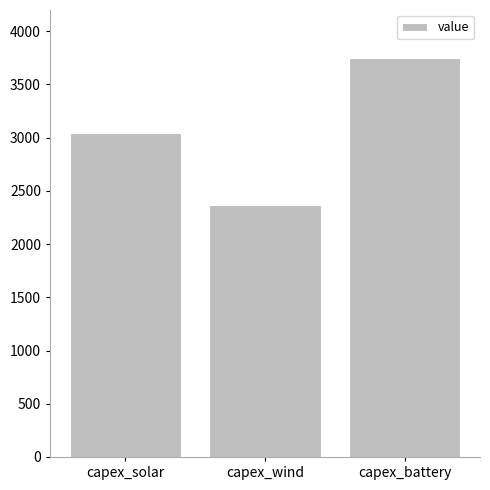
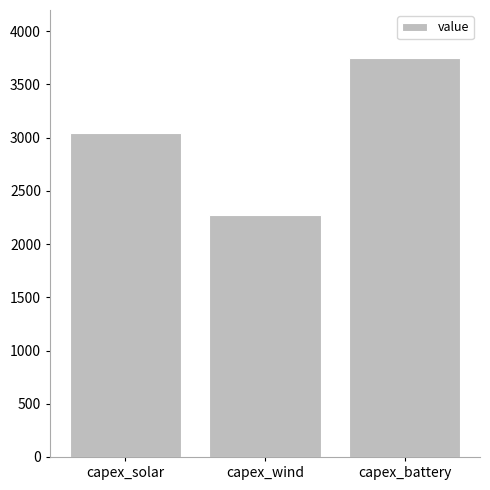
capex_wind: 2370 -> 2280
